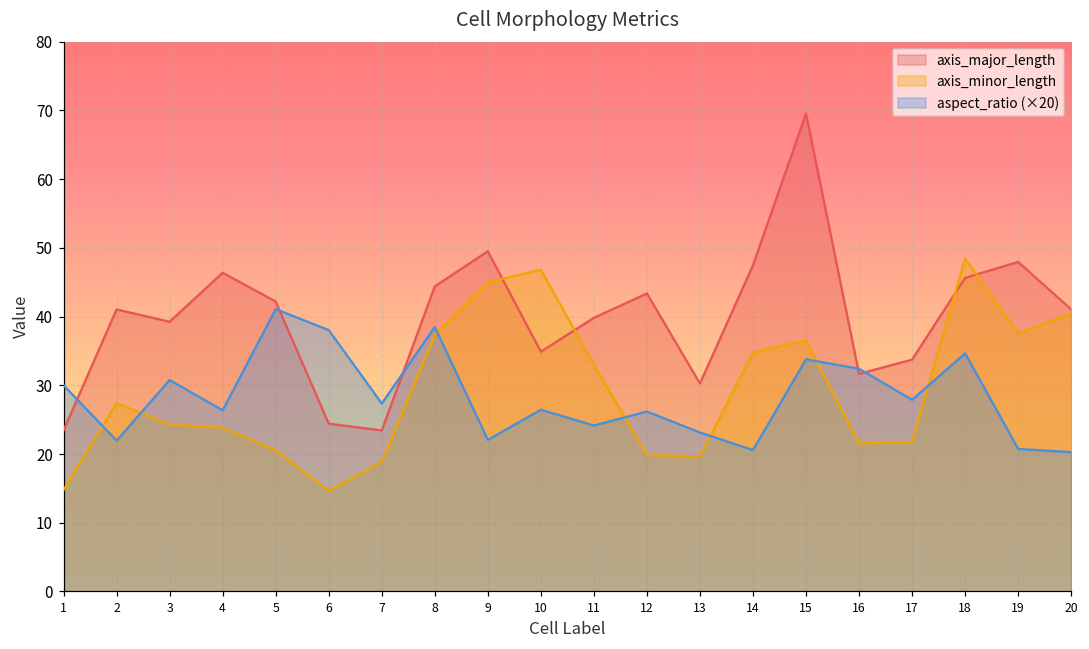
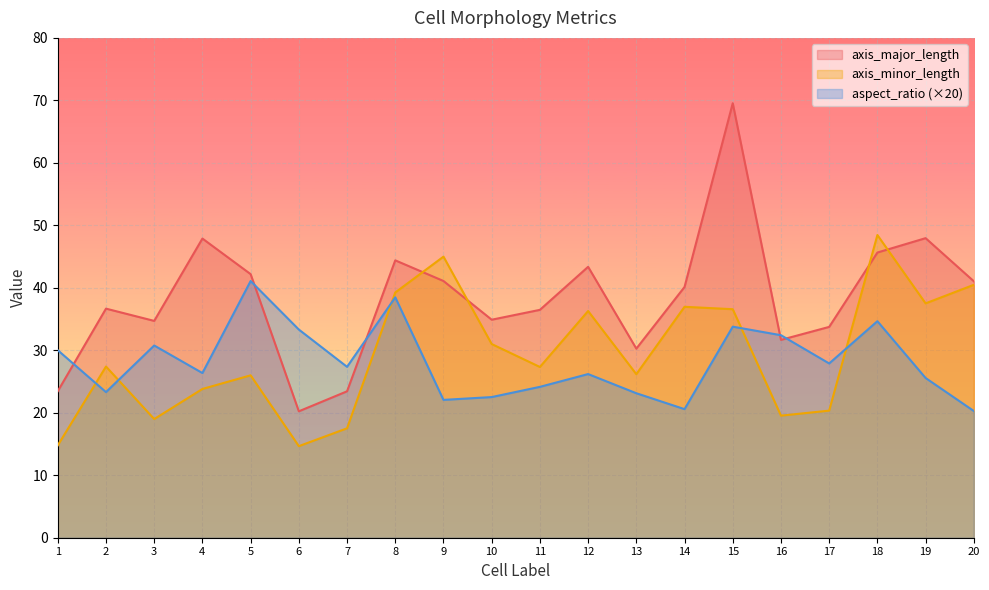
axis_major_length, 2: 41 -> 37
aspect_ratio (×20), 2: 22 -> 23
axis_major_length, 3: 39 -> 35
axis_minor_length, 3: 24 -> 19
axis_major_length, 4: 46 -> 48
axis_minor_length, 5: 21 -> 26
axis_major_length, 6: 24 -> 20
aspect_ratio (×20), 6: 38 -> 33
axis_minor_length, 7: 19 -> 18
axis_minor_length, 8: 37 -> 39
axis_major_length, 9: 50 -> 41
axis_minor_length, 10: 47 -> 31
aspect_ratio (×20), 10: 26 -> 23
axis_major_length, 11: 40 -> 36
axis_minor_length, 11: 33 -> 27
axis_minor_length, 12: 20 -> 36
axis_minor_length, 13: 20 -> 26
axis_major_length, 14: 47 -> 40
axis_minor_length, 14: 35 -> 37
axis_minor_length, 16: 22 -> 20
axis_minor_length, 17: 22 -> 20
aspect_ratio (×20), 19: 21 -> 26
